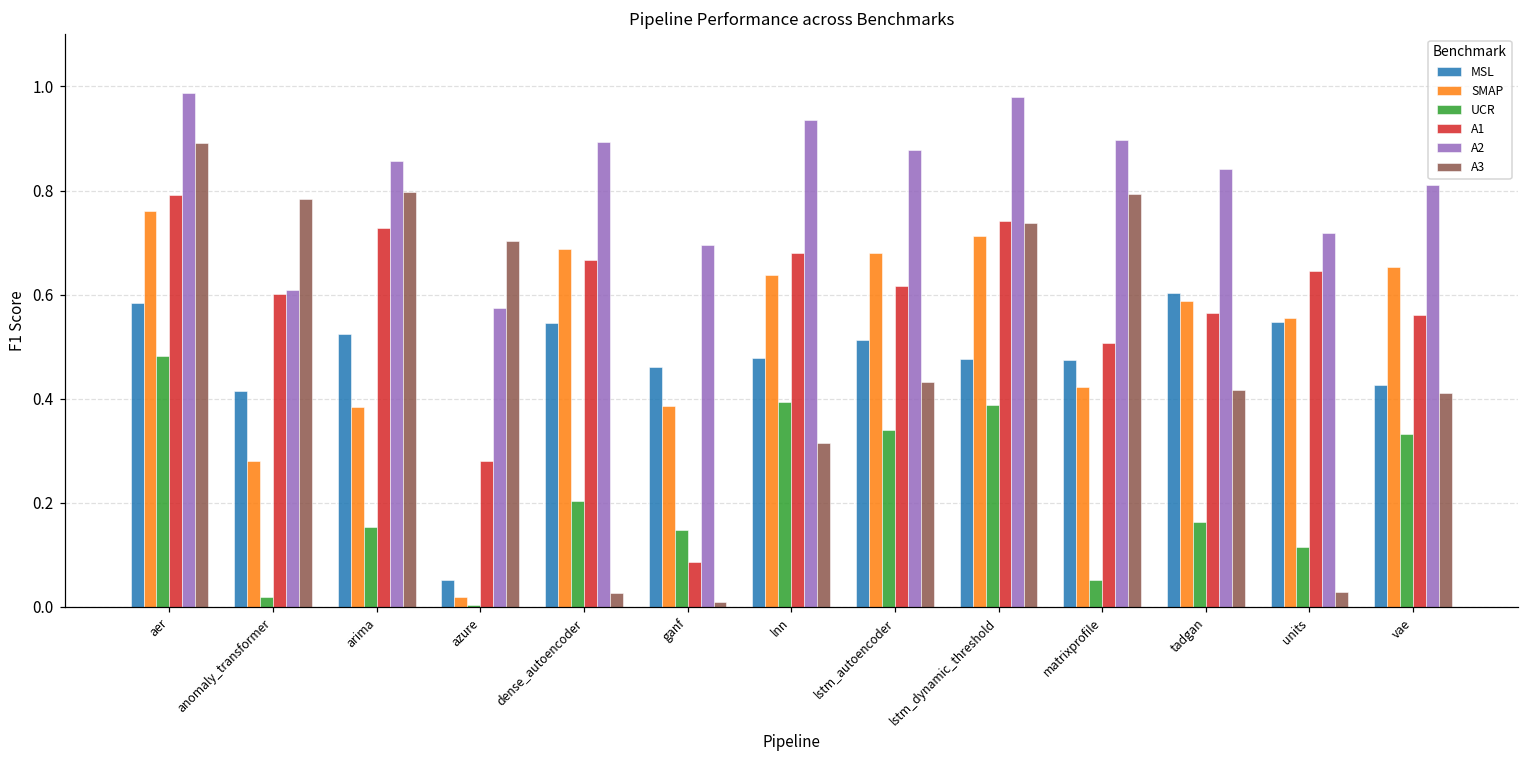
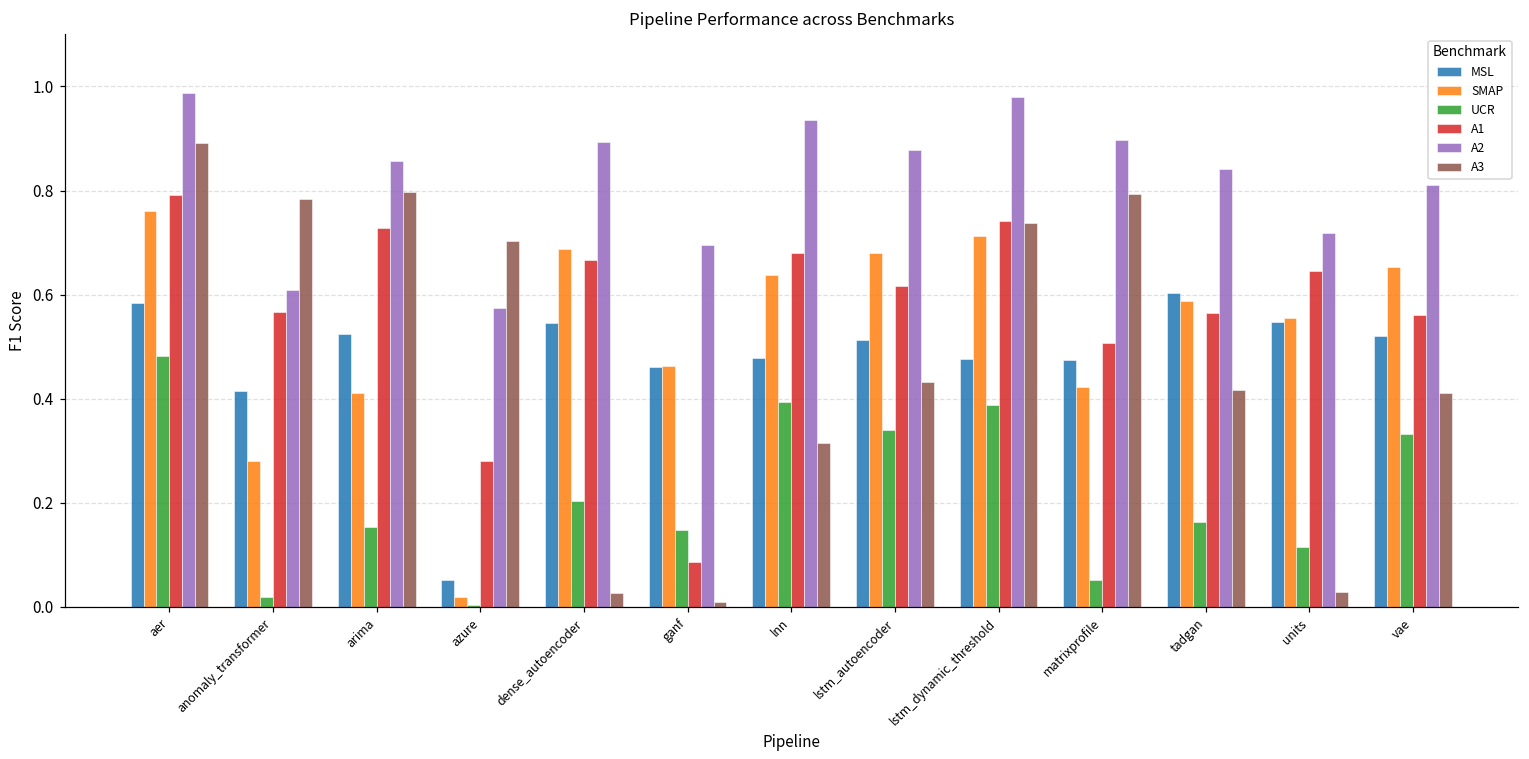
A1, anomaly_transformer: 0.60 -> 0.57
SMAP, arima: 0.38 -> 0.41
SMAP, ganf: 0.39 -> 0.46
MSL, vae: 0.43 -> 0.52
